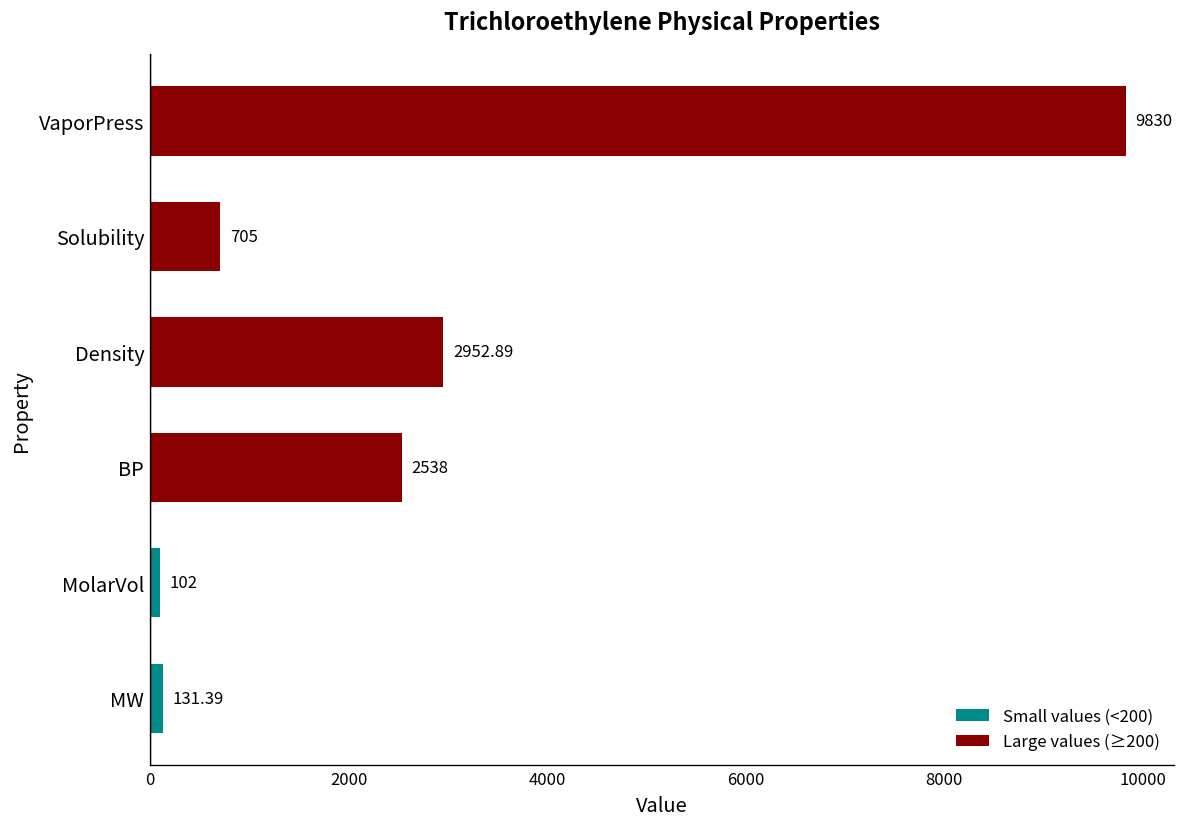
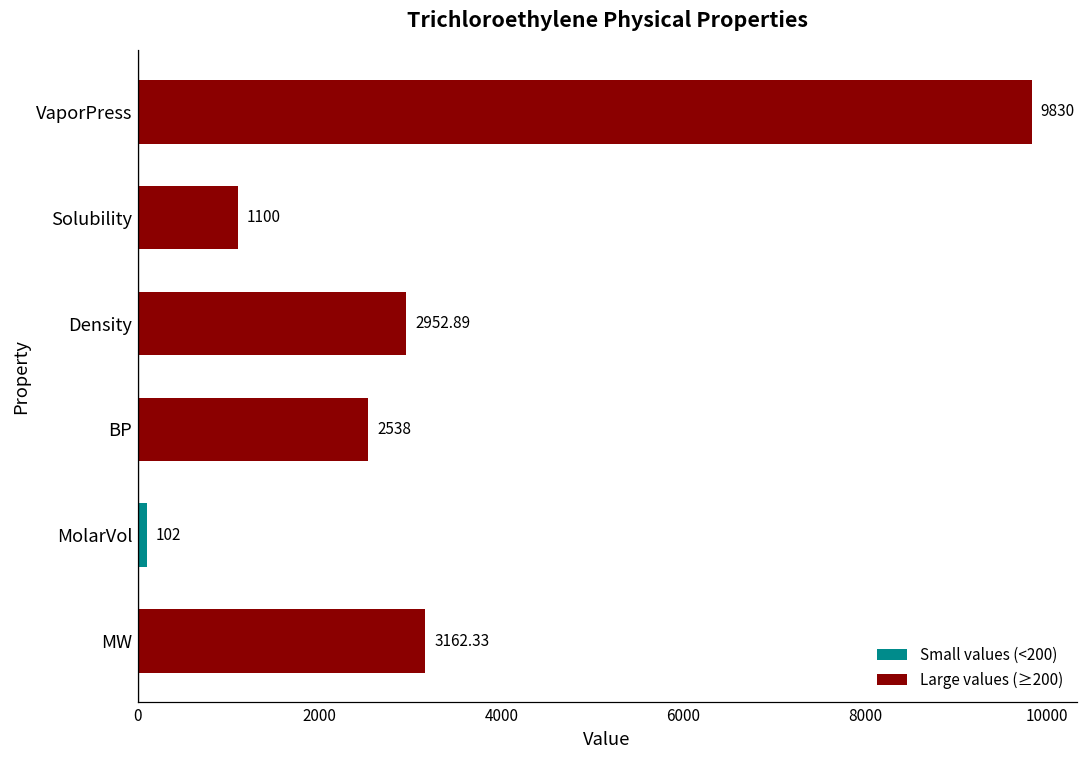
Solubility: 705 -> 1100
MW: 131.39 -> 3162.33
